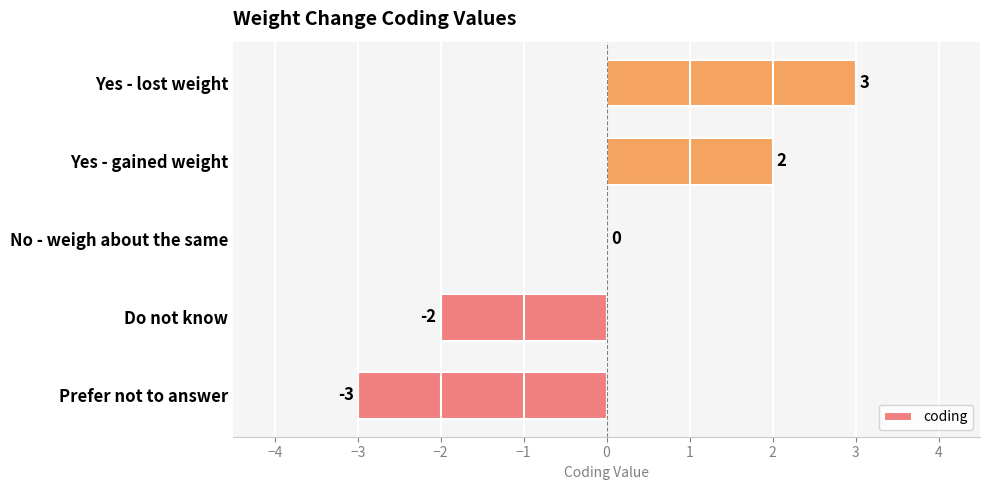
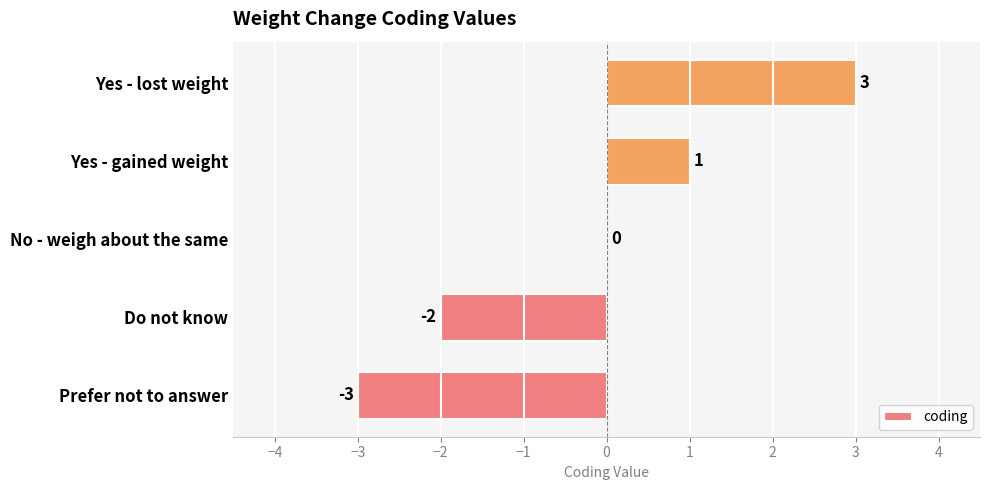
Yes - gained weight: 2 -> 1
